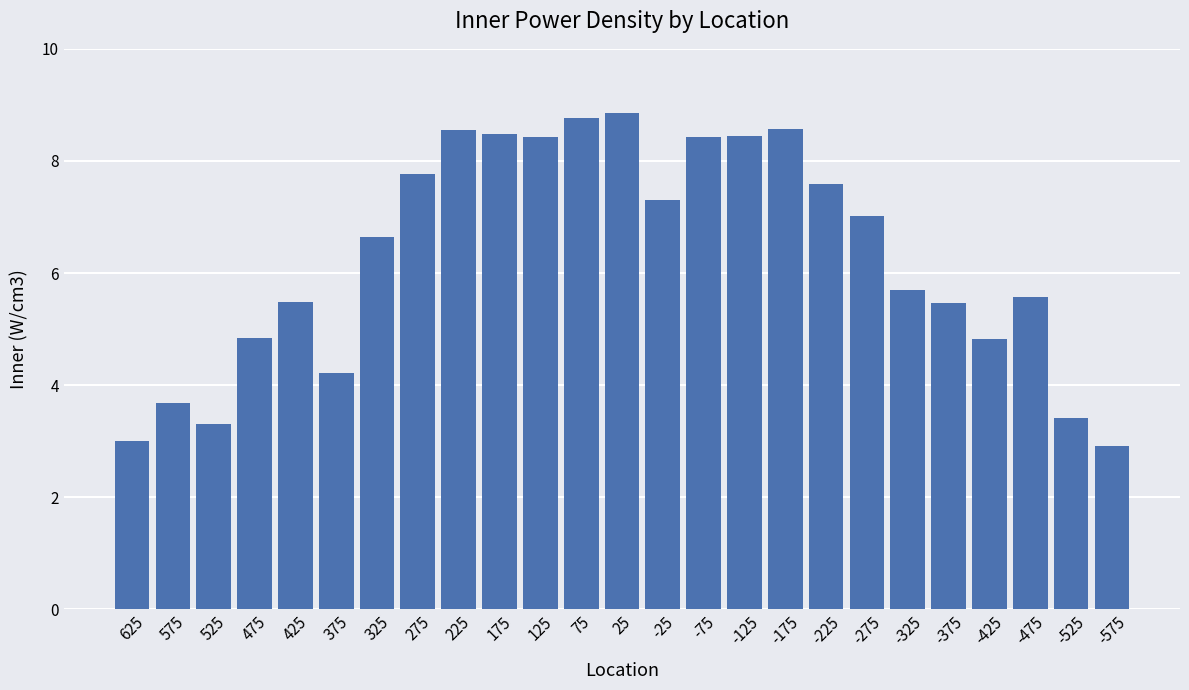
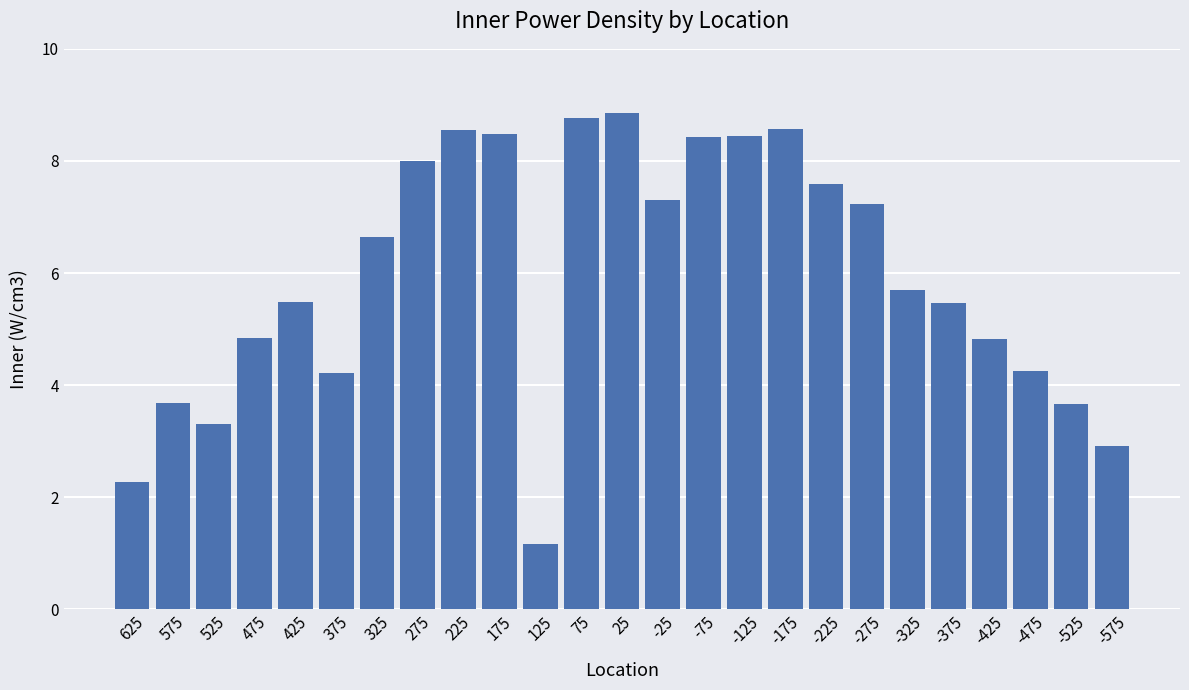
625: 3.0 -> 2.3
275: 7.8 -> 8.0
125: 8.4 -> 1.2
-275: 7.0 -> 7.2
-475: 5.6 -> 4.3
-525: 3.4 -> 3.7
